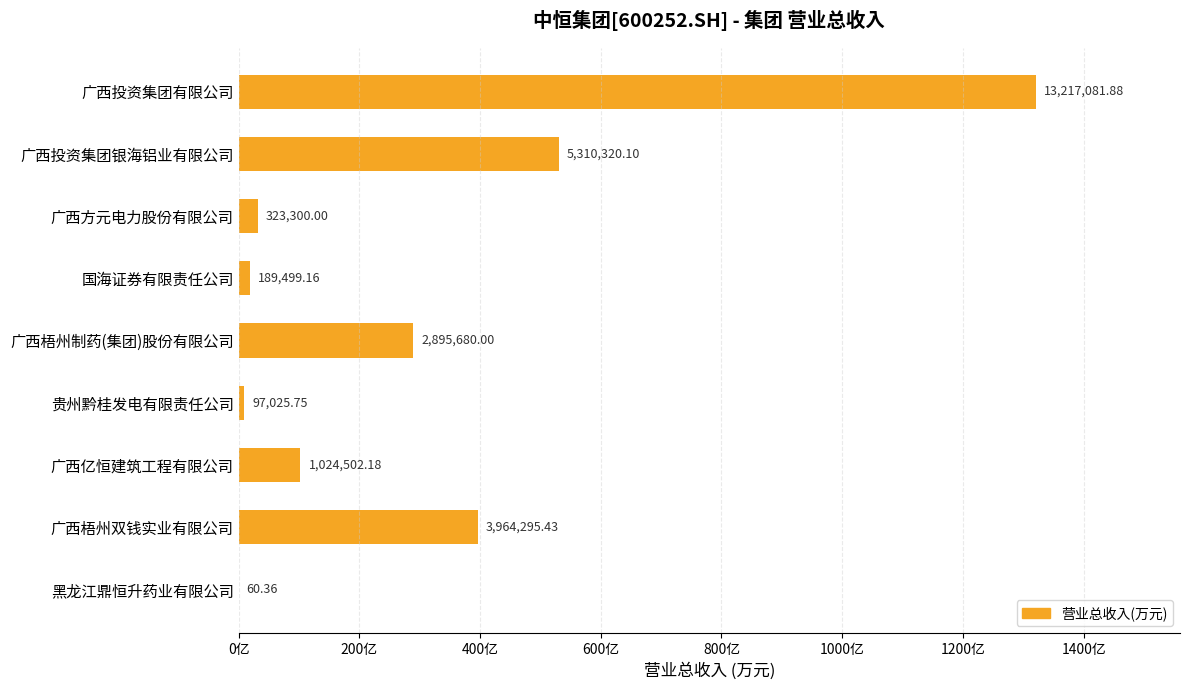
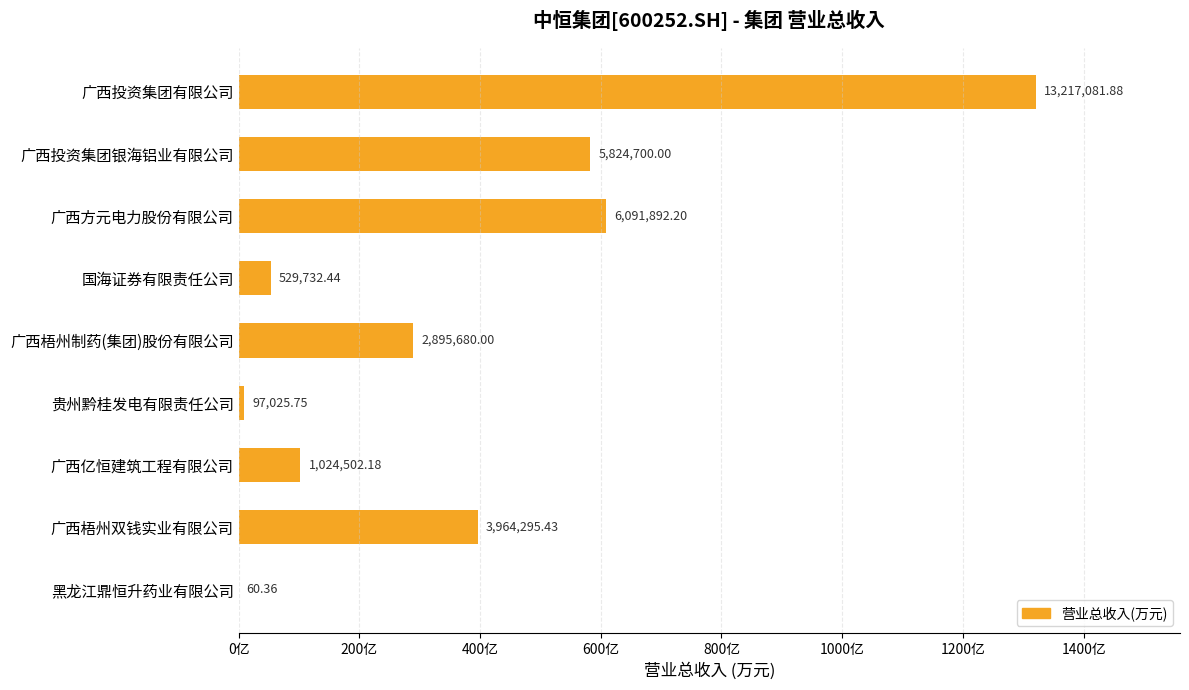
广西投资集团银海铝业有限公司: 5,310,320.10 -> 5,824,700.00
广西方元电力股份有限公司: 323,300.00 -> 6,091,892.20
国海证券有限责任公司: 189,499.16 -> 529,732.44
